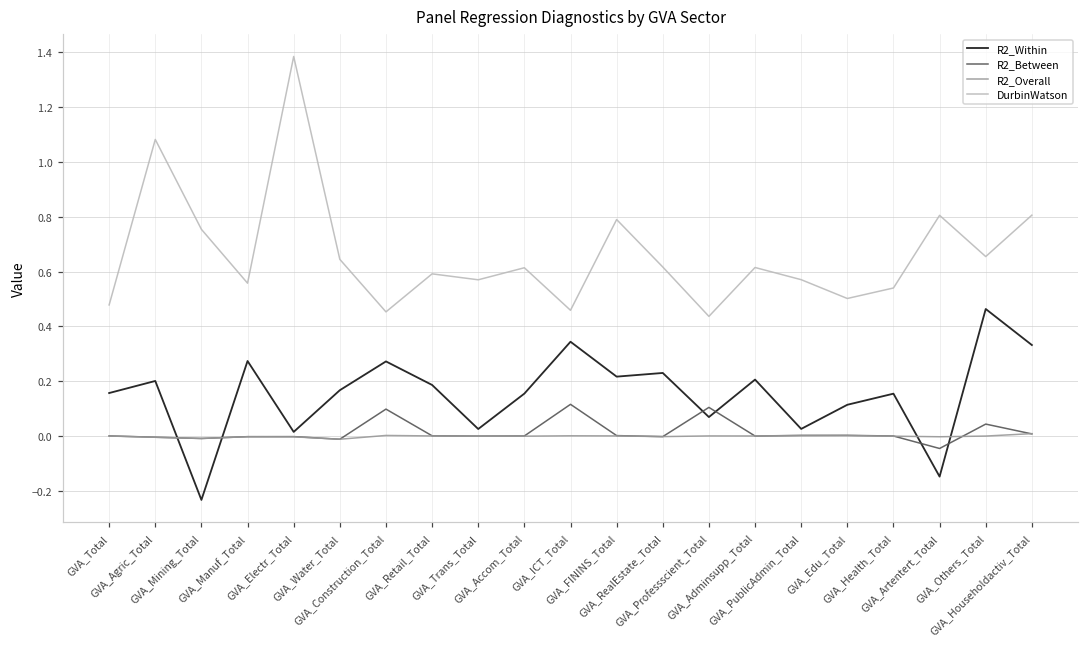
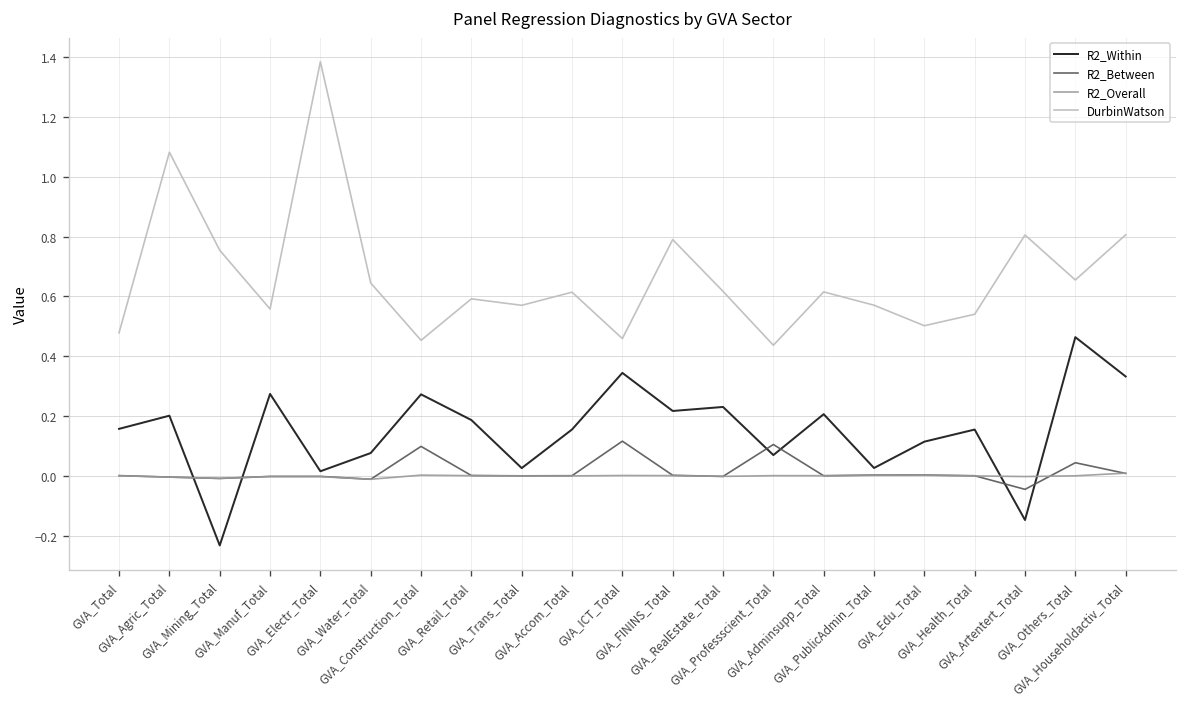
R2_Within, GVA_Water_Total: 0.17 -> 0.08
